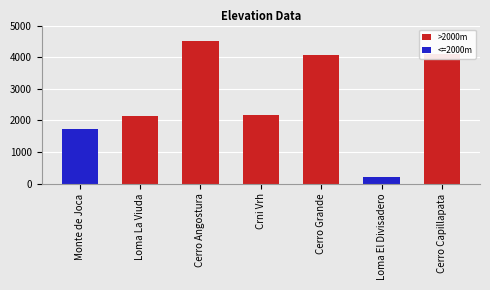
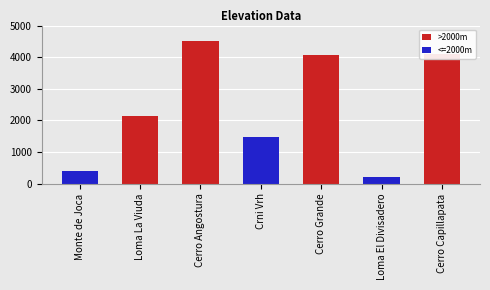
Monte de Joca: 1700 -> 400
Crni Vrh: 2200 -> 1500
